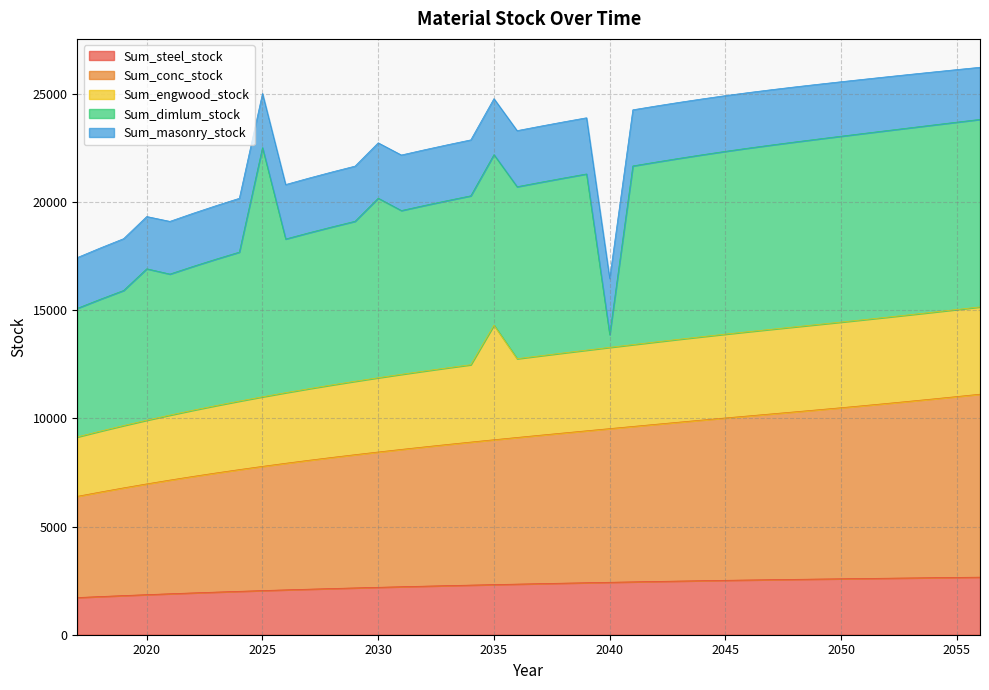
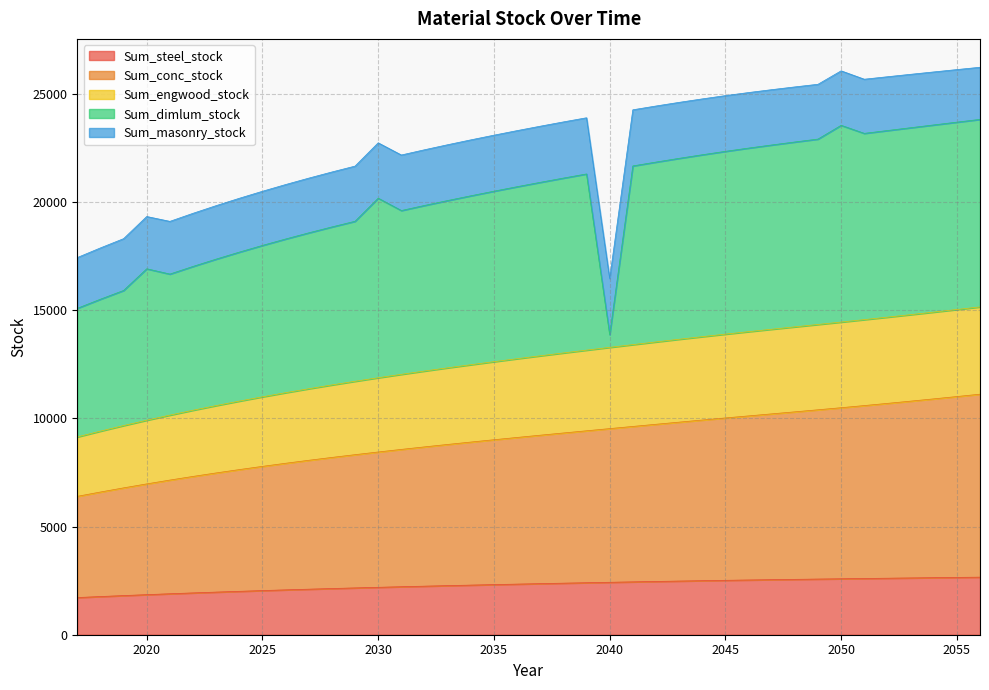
Sum_dimlum_stock, 2025: 11500 -> 7000
Sum_engwood_stock, 2035: 5300 -> 3600
Sum_dimlum_stock, 2050: 8600 -> 9100
